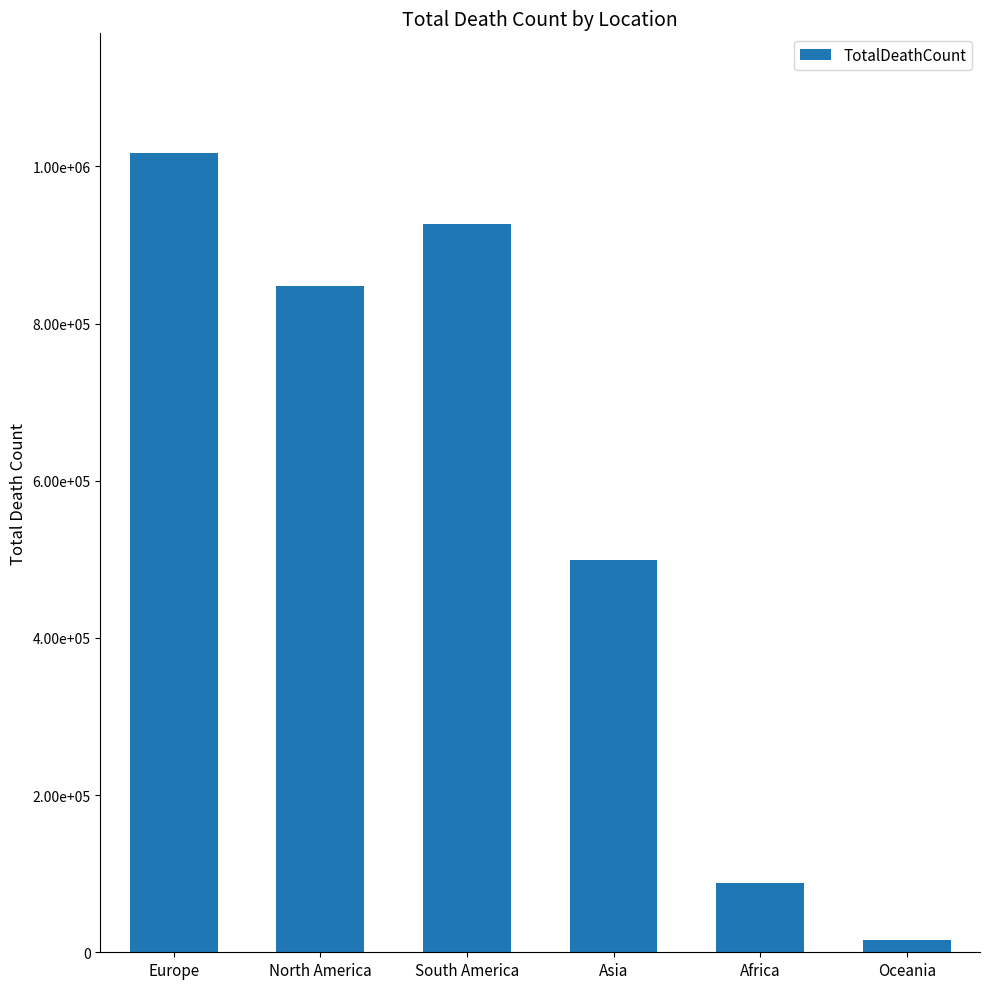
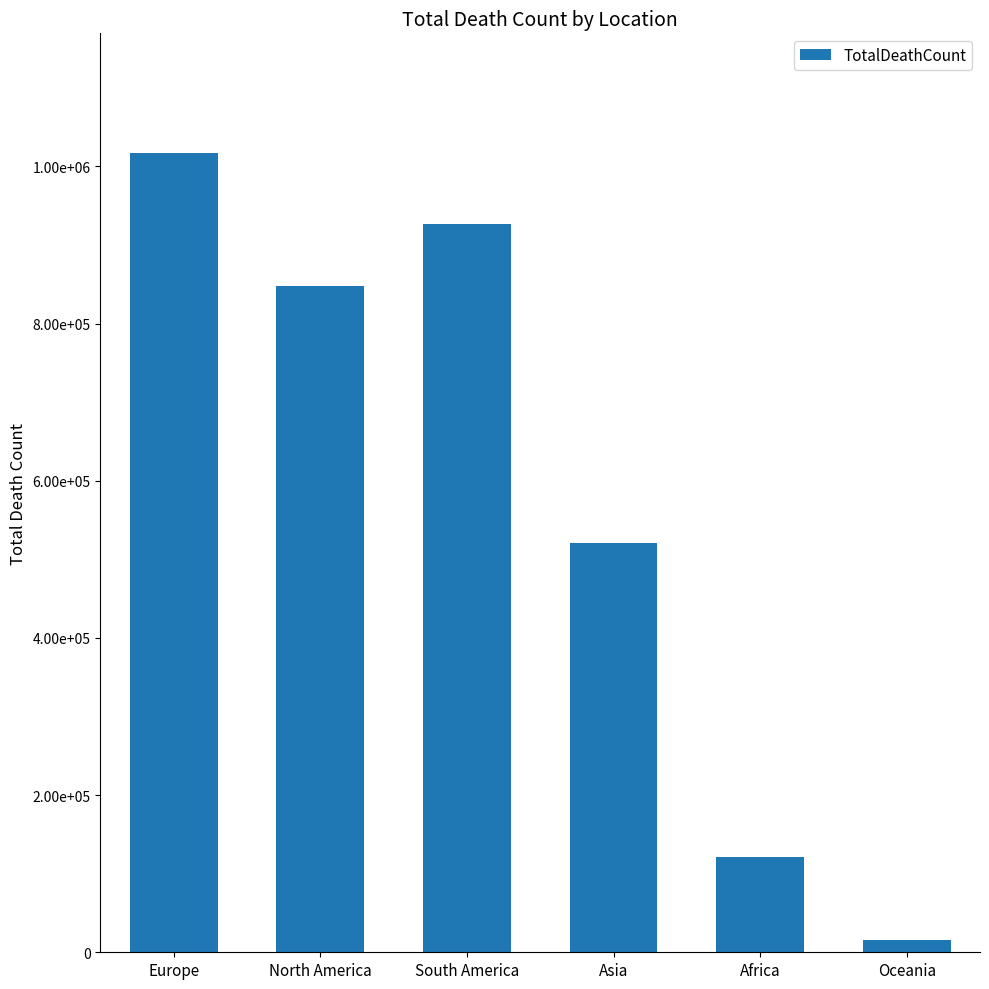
Asia: 500000 -> 520000
Africa: 90000 -> 120000
